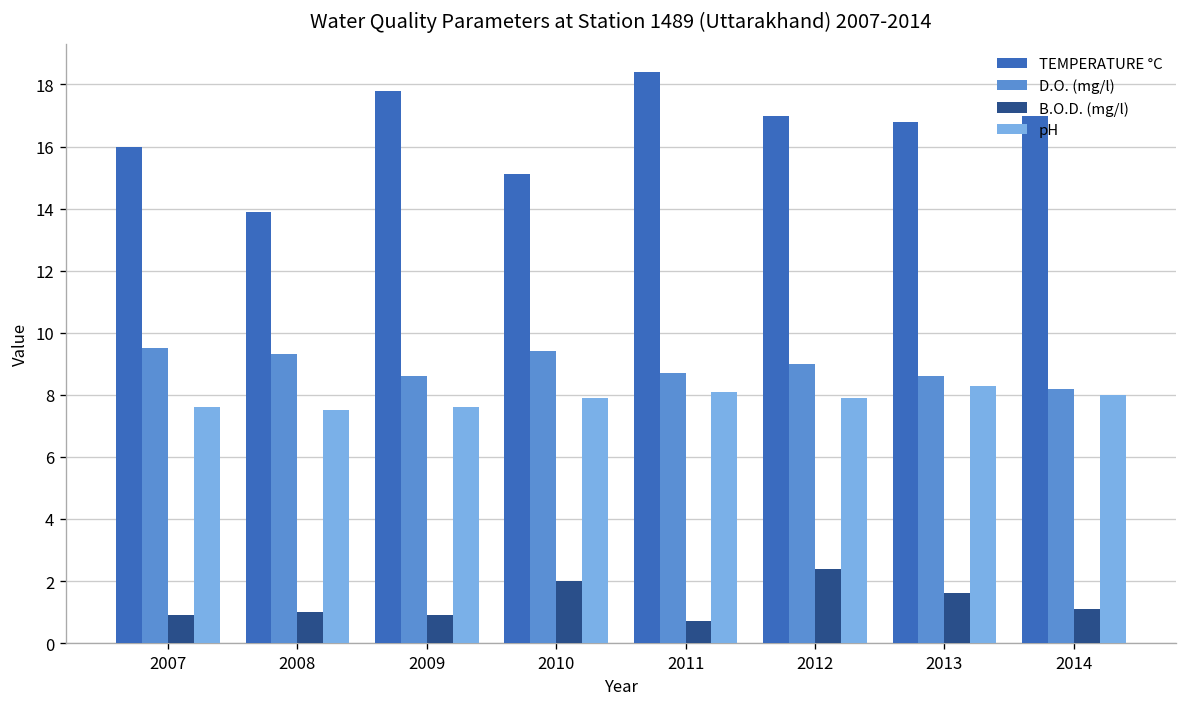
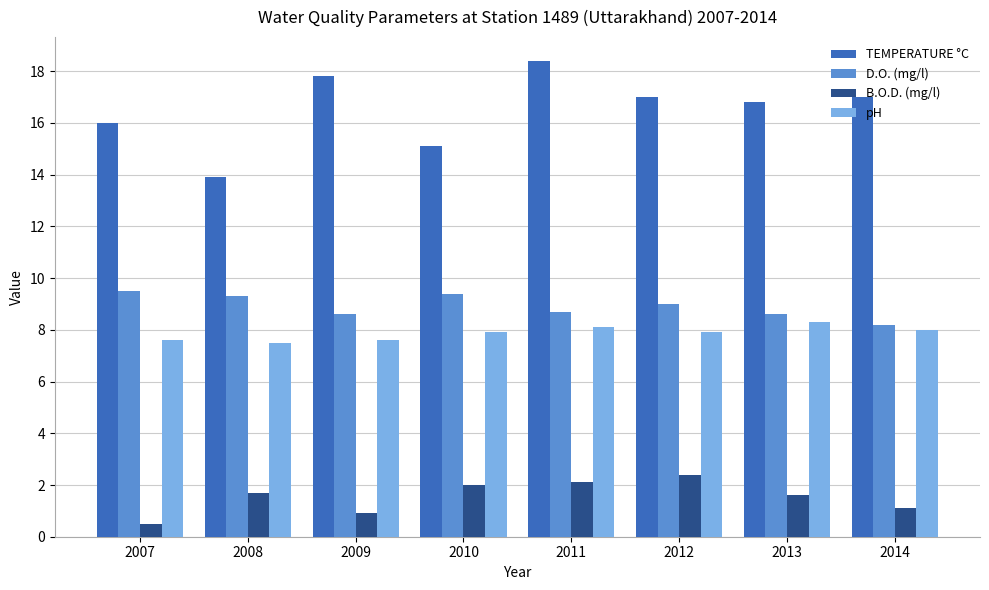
B.O.D. (mg/l), 2007: 0.9 -> 0.5
B.O.D. (mg/l), 2008: 1.0 -> 1.7
B.O.D. (mg/l), 2011: 0.7 -> 2.1
